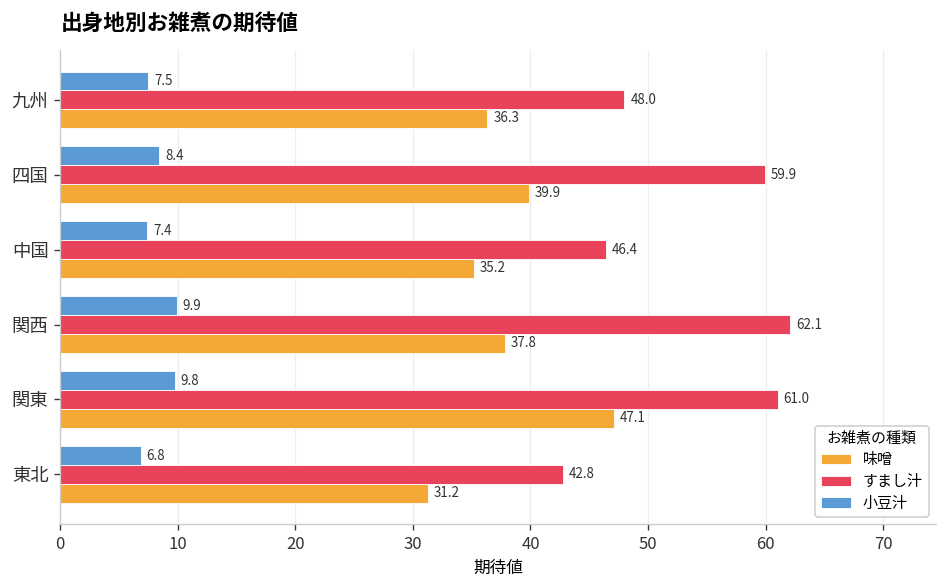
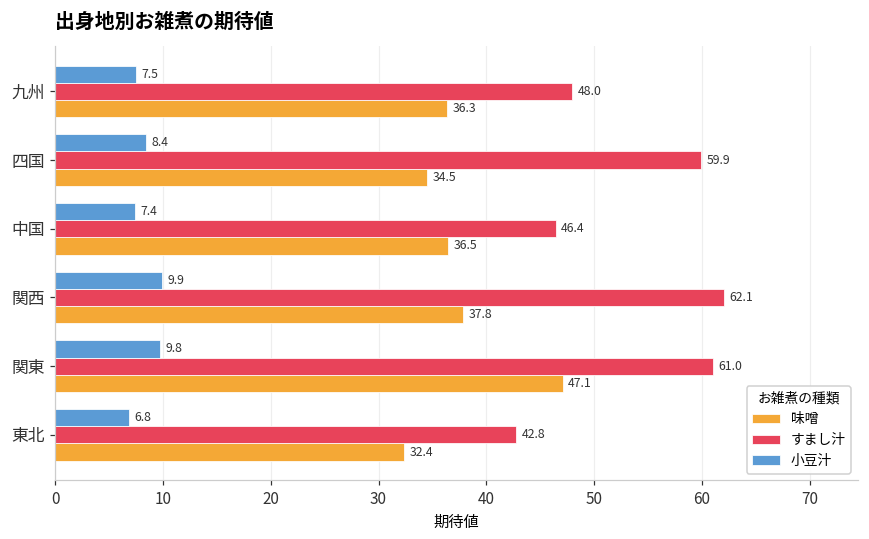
味噌, 四国: 39.9 -> 34.5
味噌, 中国: 35.2 -> 36.5
味噌, 東北: 31.2 -> 32.4
